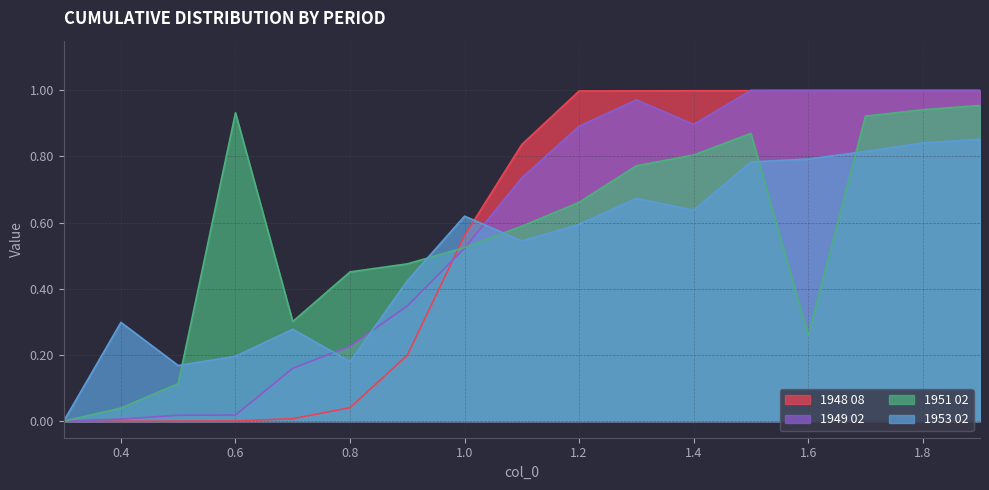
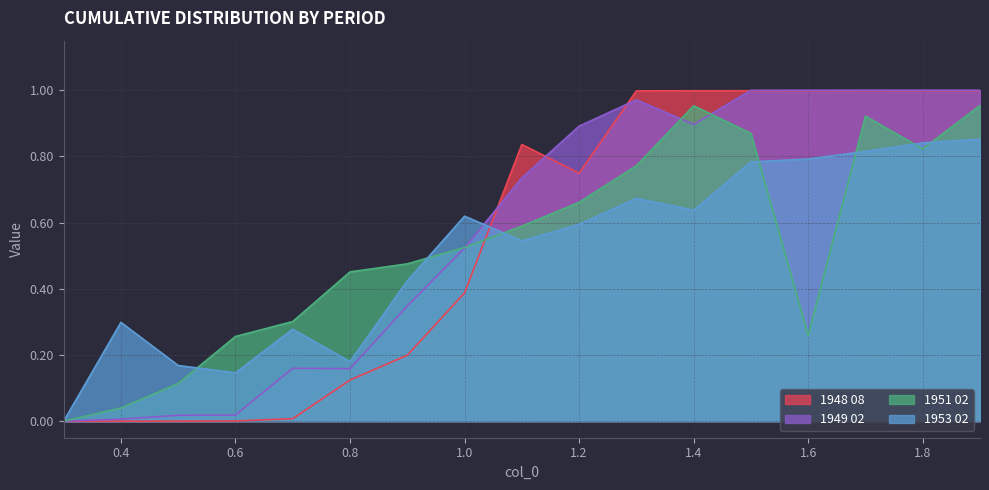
1951 02, 0.6: 0.93 -> 0.26
1953 02, 0.6: 0.20 -> 0.15
1948 08, 0.8: 0.04 -> 0.12
1949 02, 0.8: 0.23 -> 0.16
1948 08, 1.0: 0.56 -> 0.39
1948 08, 1.2: 1.00 -> 0.75
1951 02, 1.4: 0.80 -> 0.95
1951 02, 1.8: 0.94 -> 0.82
